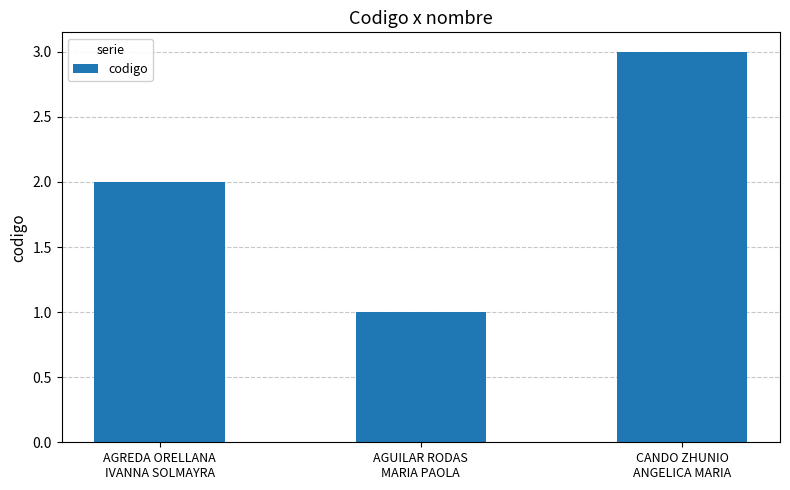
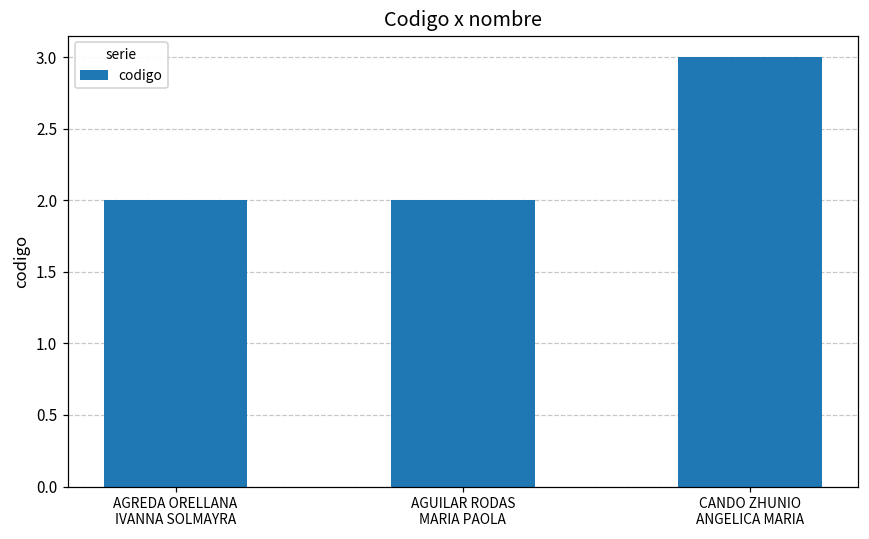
AGUILAR RODAS MARIA PAOLA: 1 -> 2
